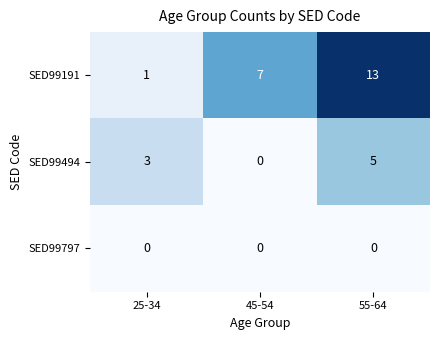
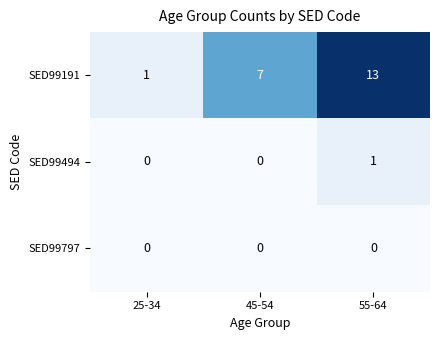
SED99494, 25-34: 3 -> 0
SED99494, 55-64: 5 -> 1
